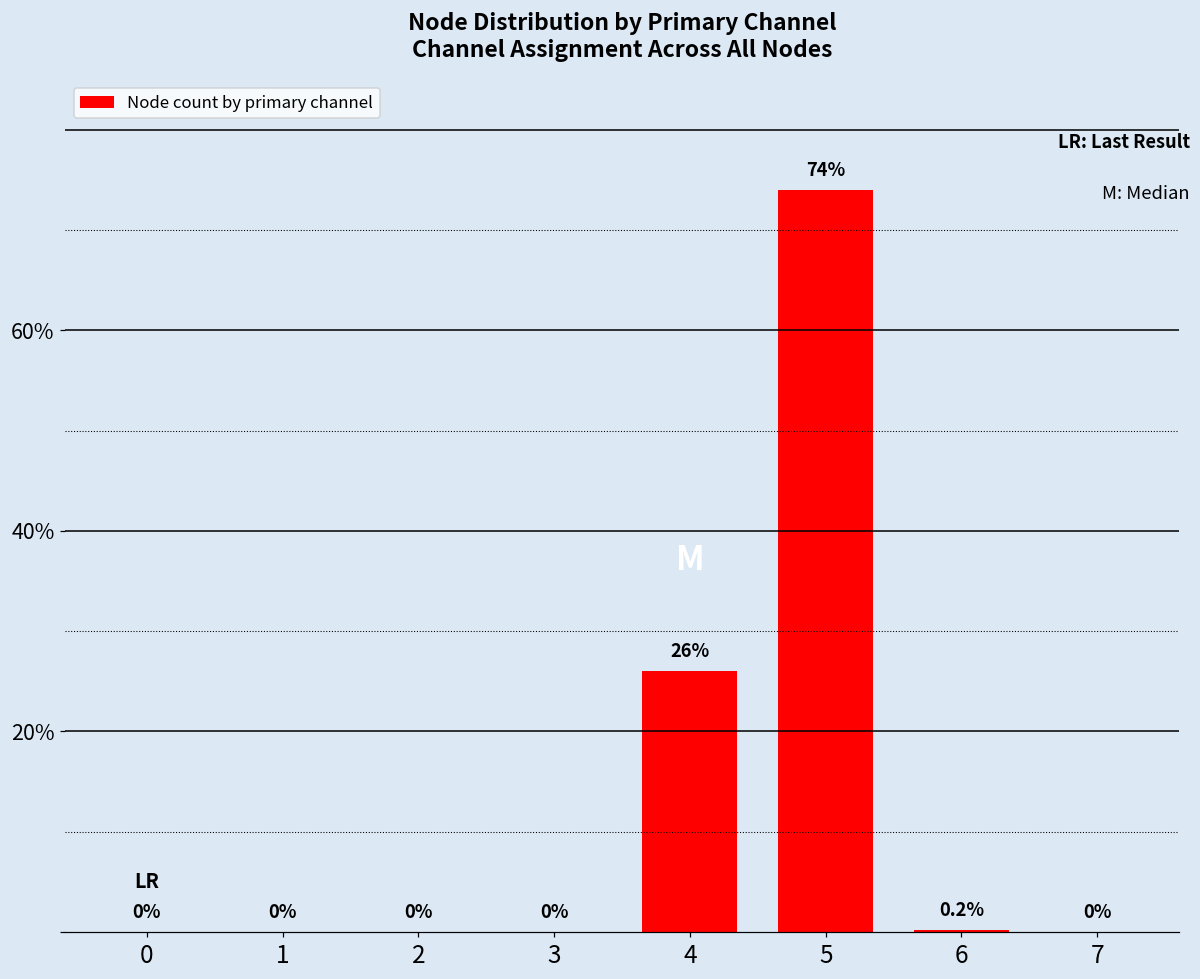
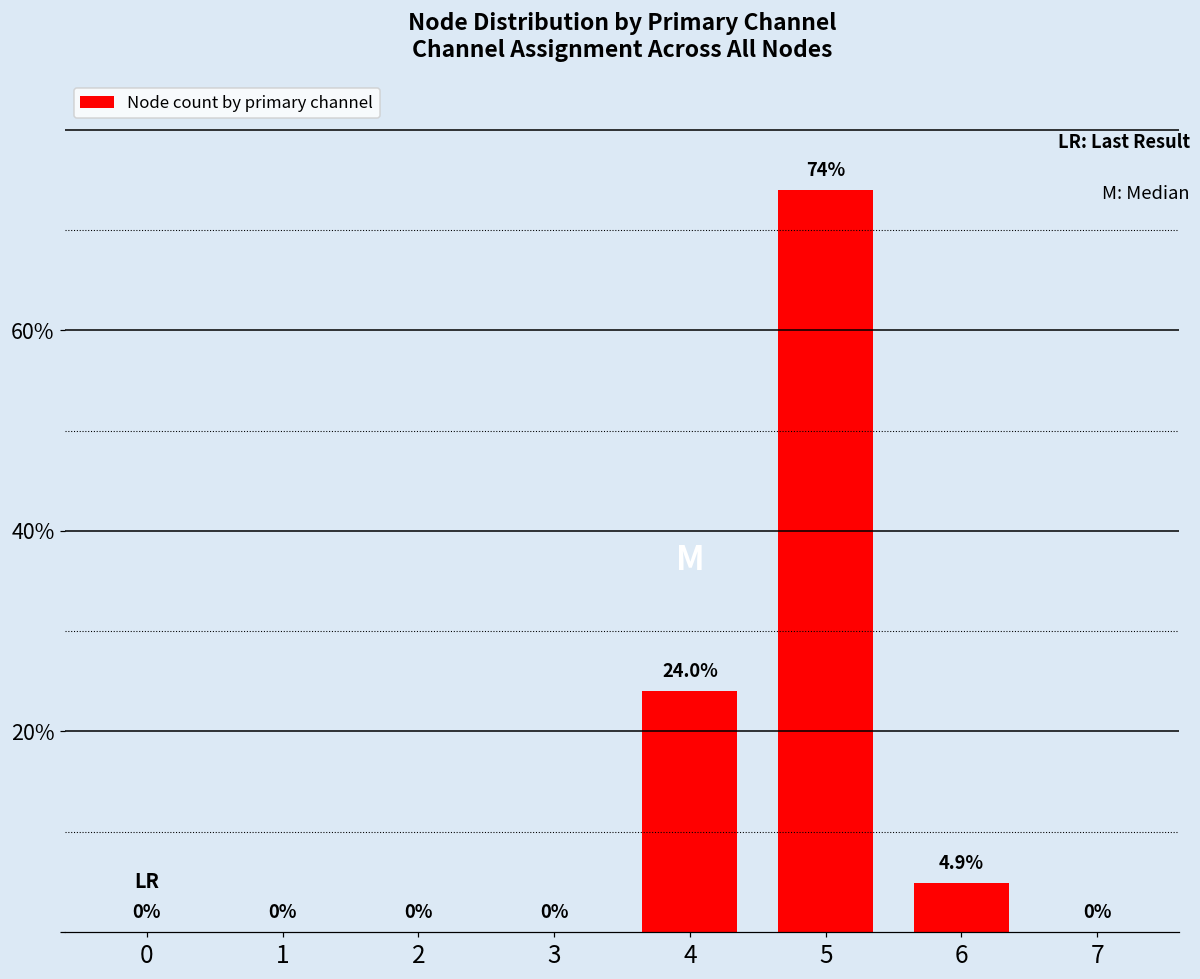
4: 26% -> 24.0%
6: 0.2% -> 4.9%
